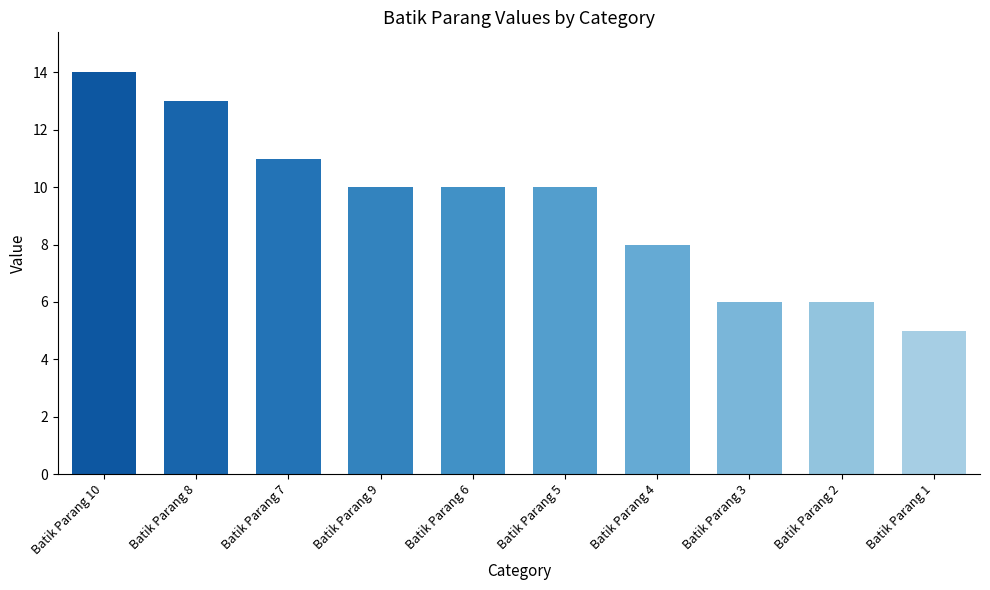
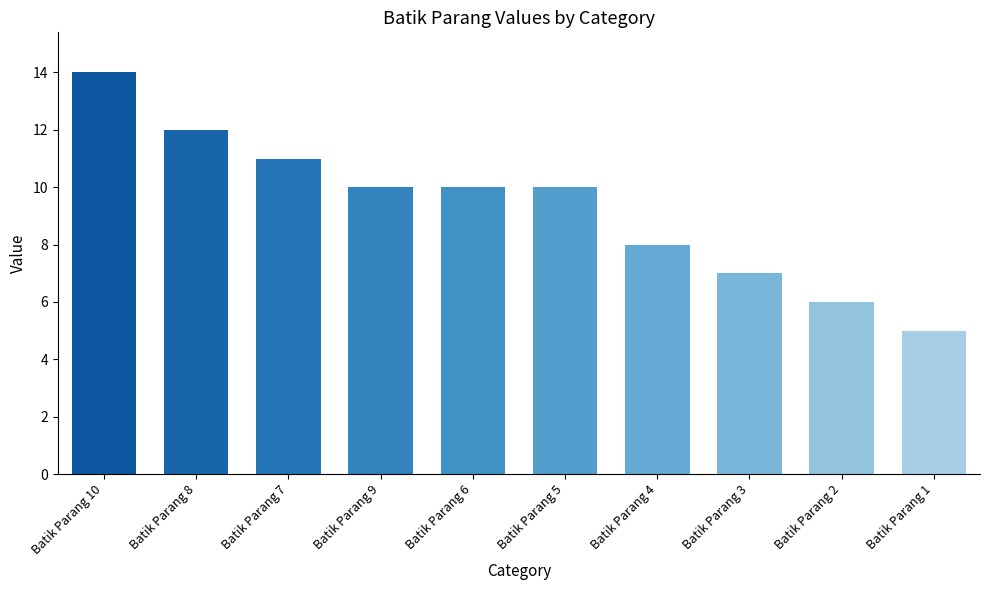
Batik Parang 8: 13.0 -> 12.0
Batik Parang 3: 6.0 -> 7.0
